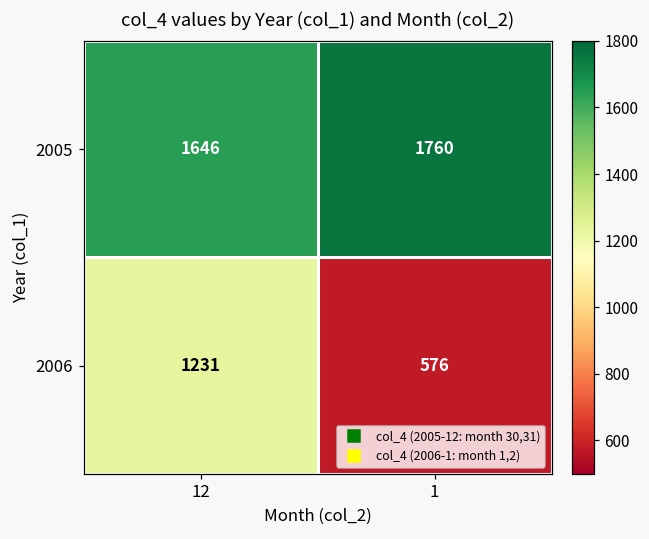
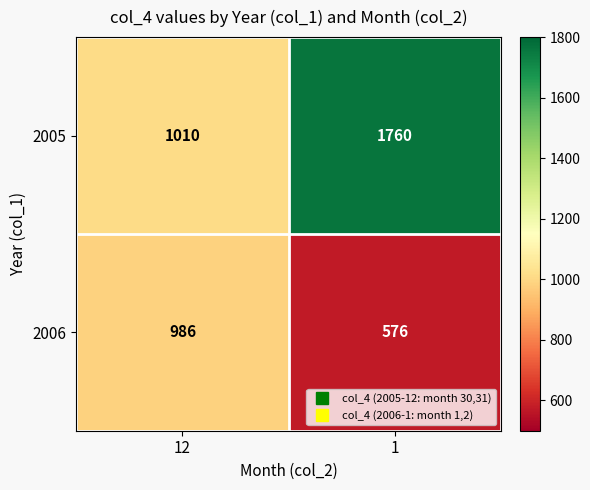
2005, 12: 1646 -> 1010
2006, 12: 1231 -> 986
